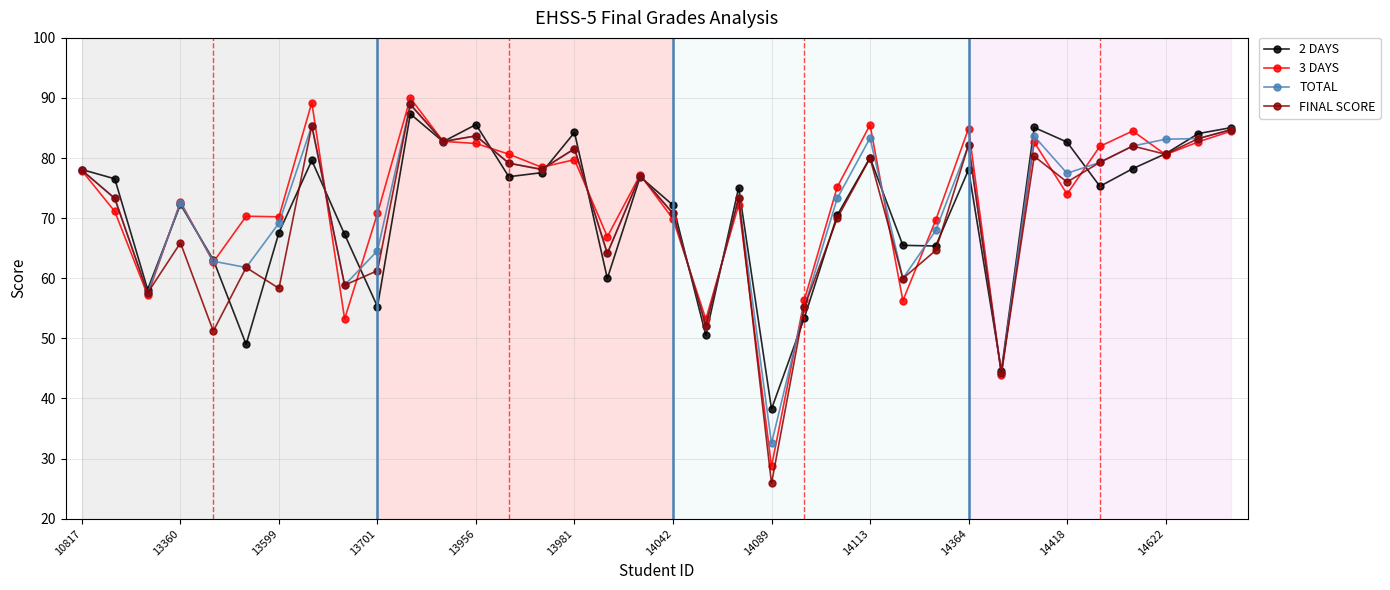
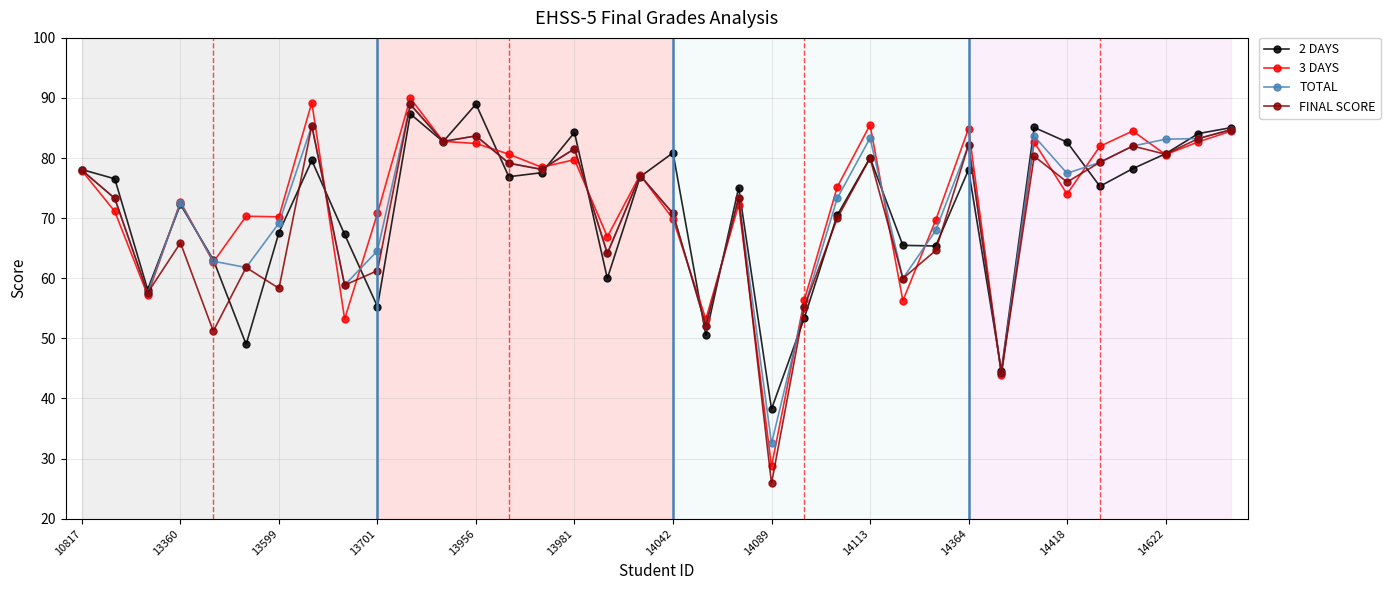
2 DAYS, 13956: 86 -> 89
2 DAYS, 14042: 72 -> 81
